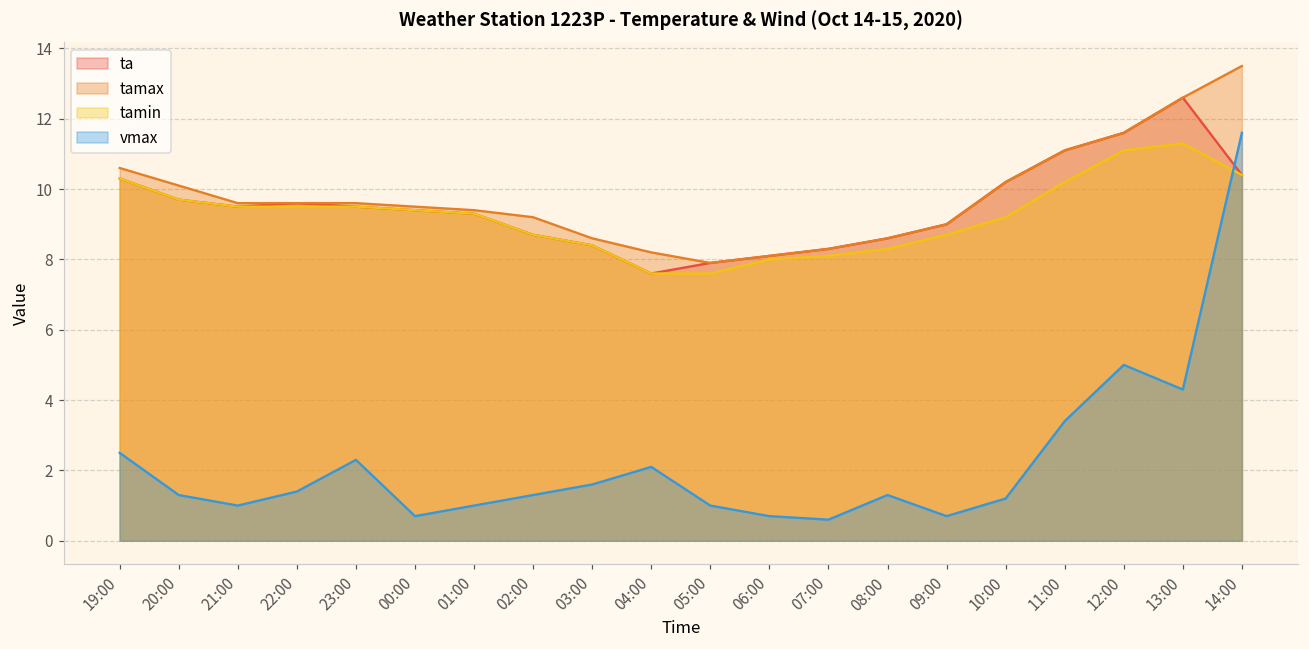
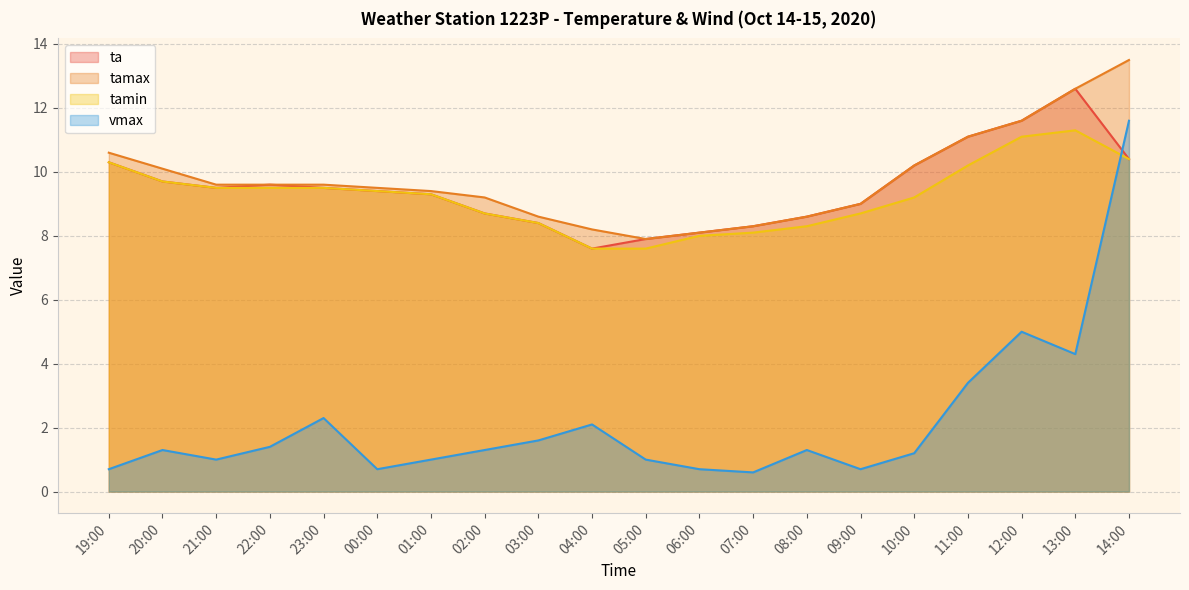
vmax, 19:00: 2.5 -> 0.7
